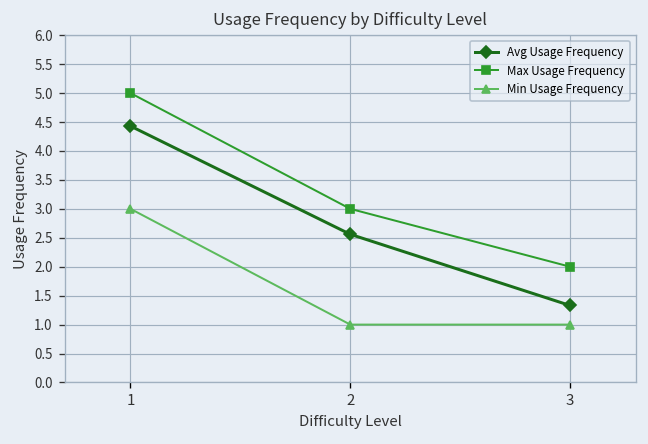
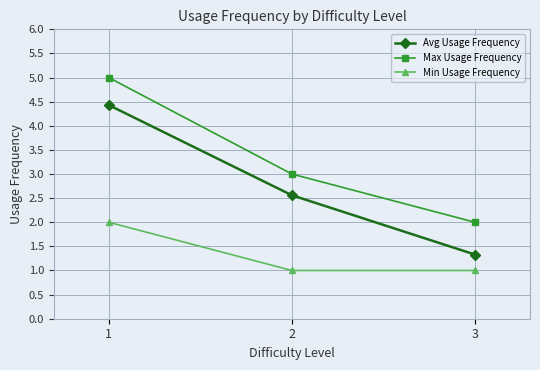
Min Usage Frequency, 1: 3 -> 2
